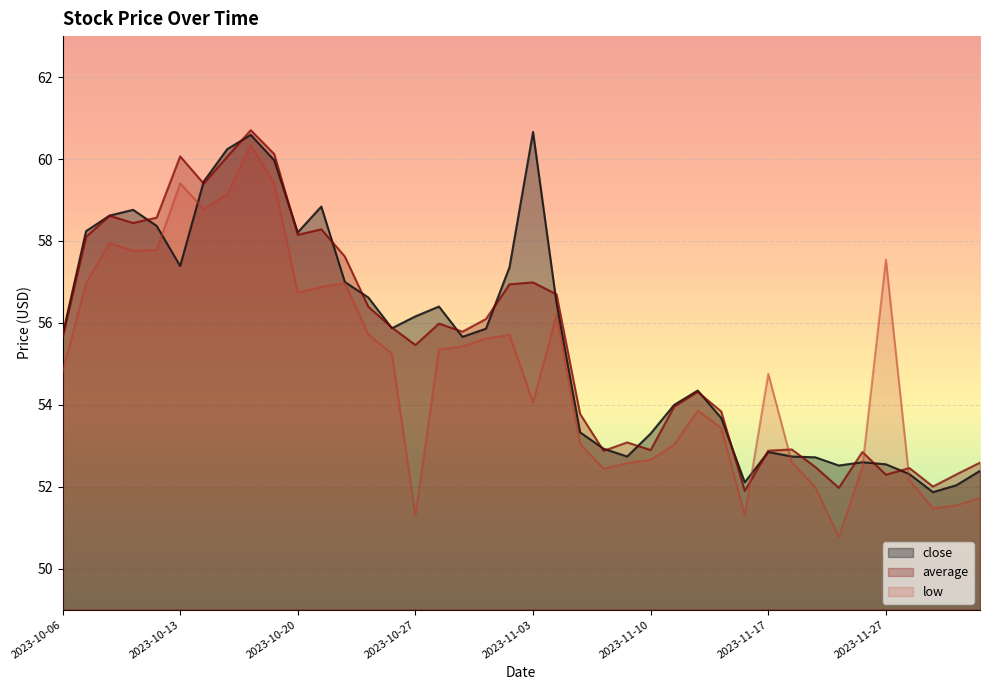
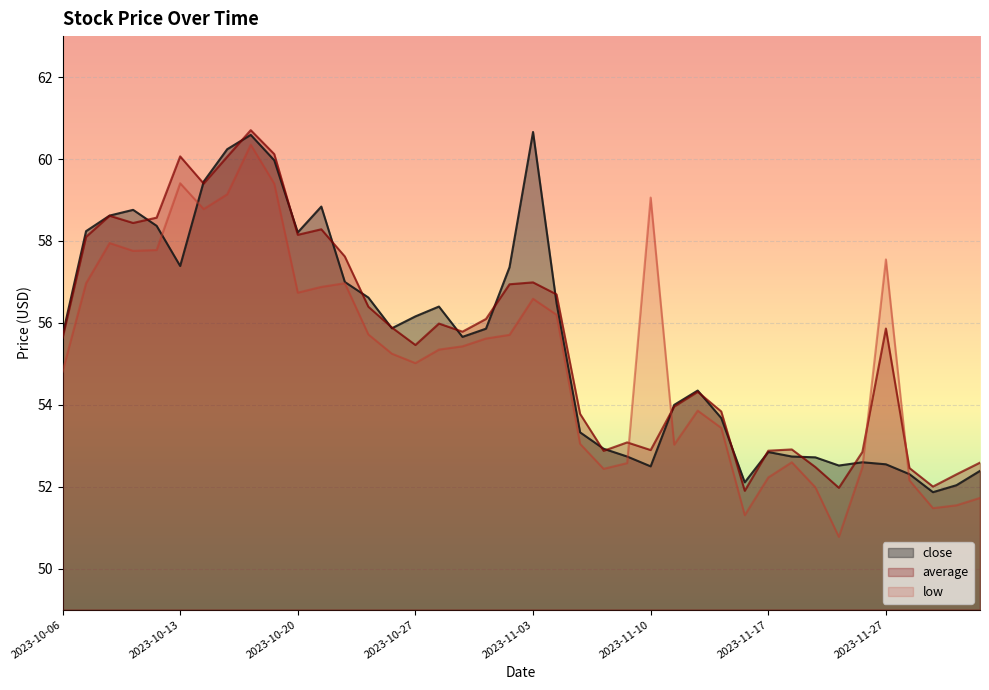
low, 2023-10-27: 51.3 -> 55.0
low, 2023-11-03: 54.1 -> 56.6
close, 2023-11-10: 53.3 -> 52.5
low, 2023-11-10: 52.7 -> 59.1
low, 2023-11-17: 54.8 -> 52.2
average, 2023-11-27: 52.3 -> 55.9
